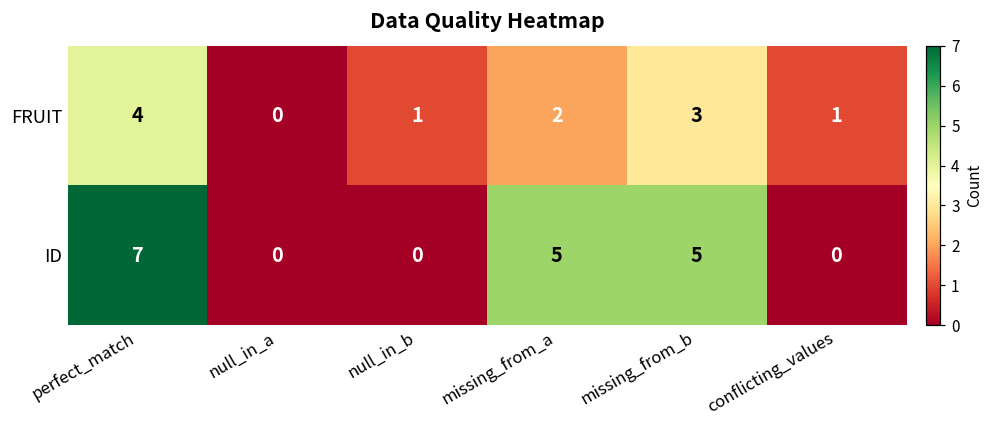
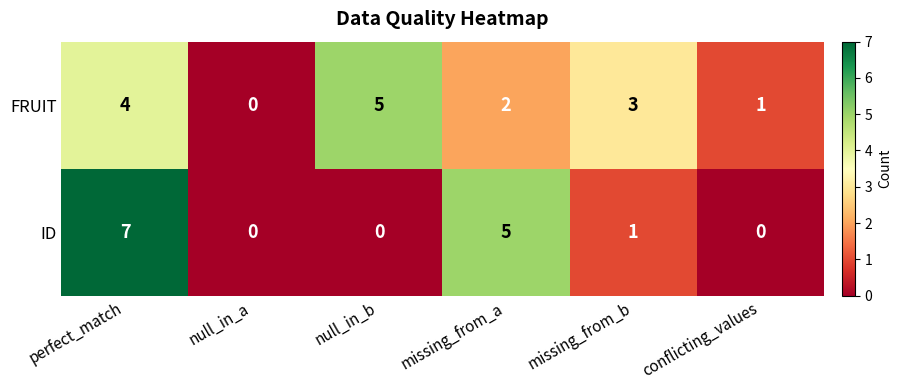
FRUIT, null_in_b: 1 -> 5
ID, missing_from_b: 5 -> 1
